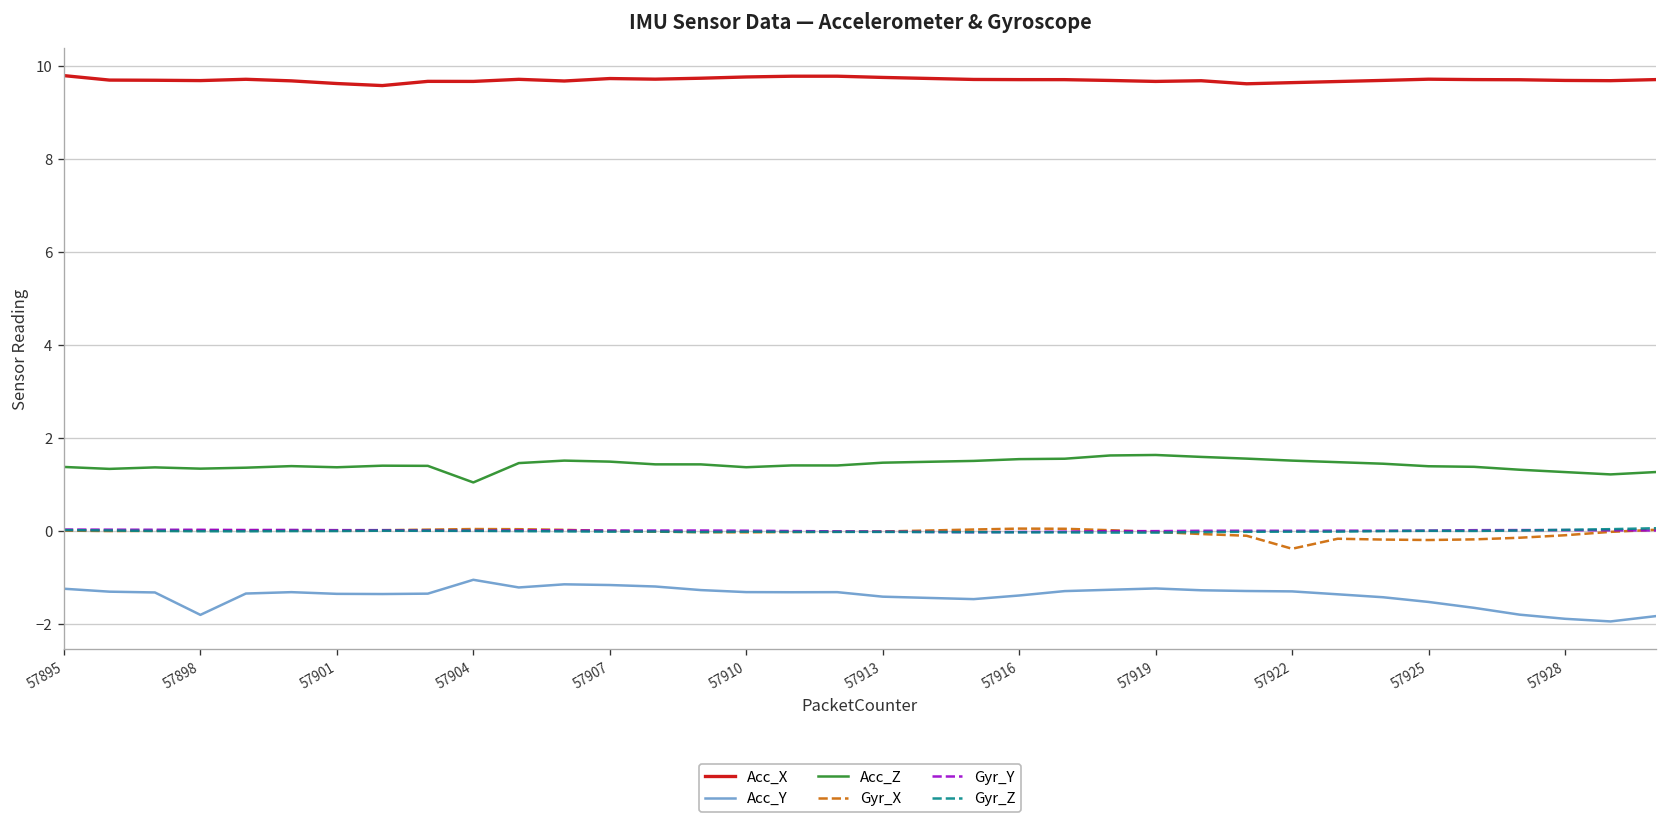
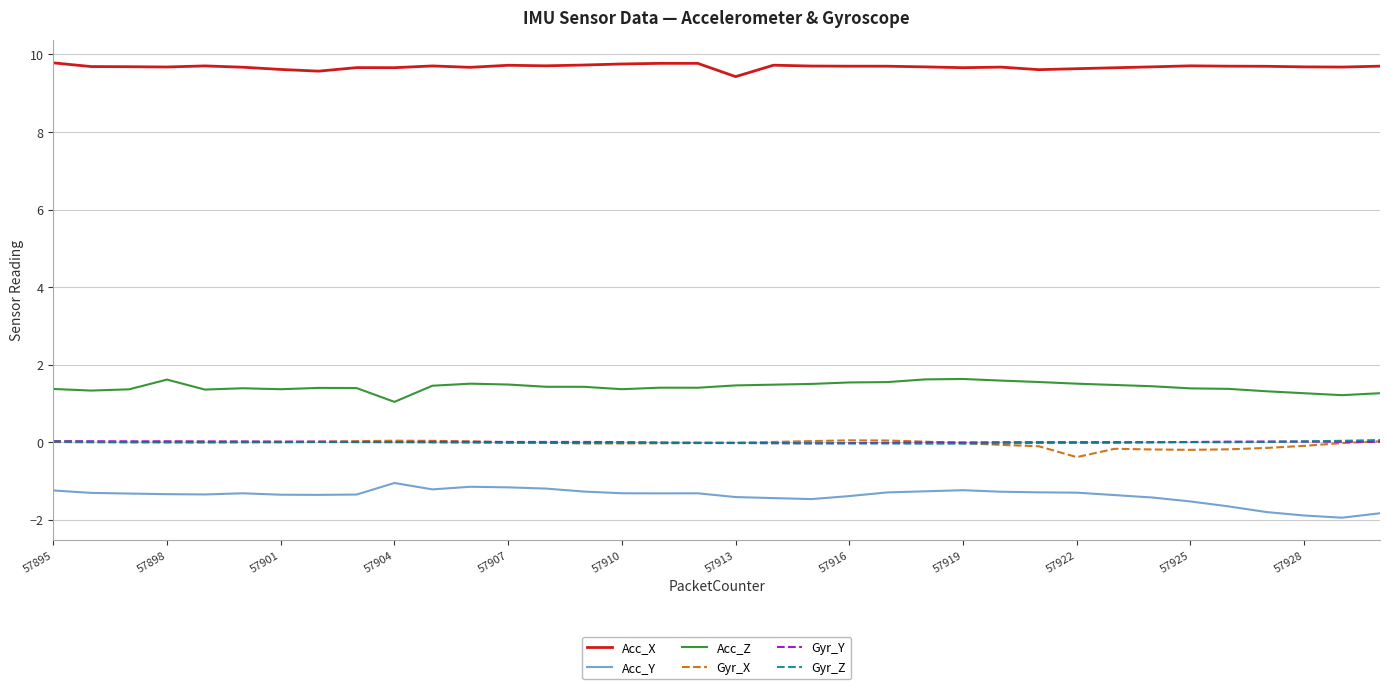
Acc_Y, 57898: -1.8 -> -1.3
Acc_Z, 57898: 1.3 -> 1.6
Acc_X, 57913: 9.7 -> 9.4
